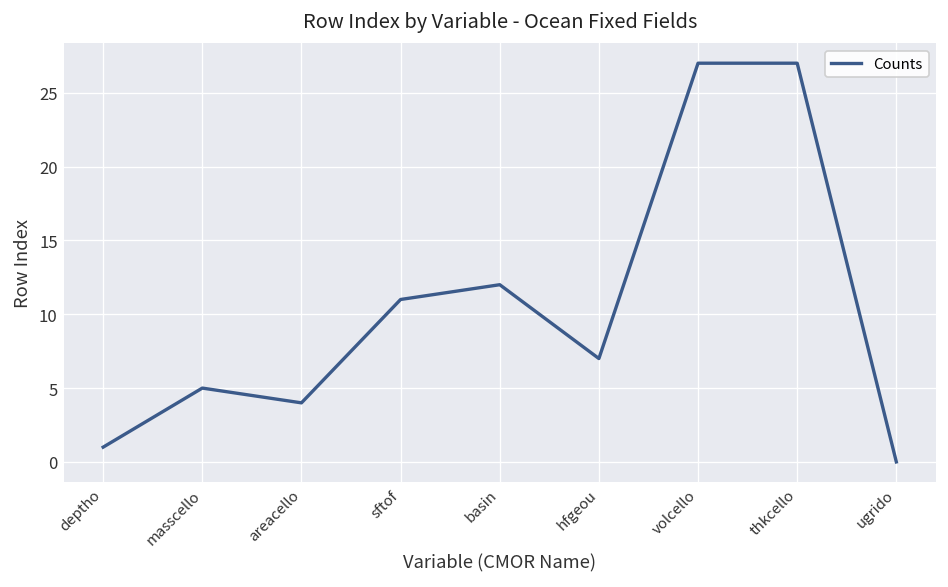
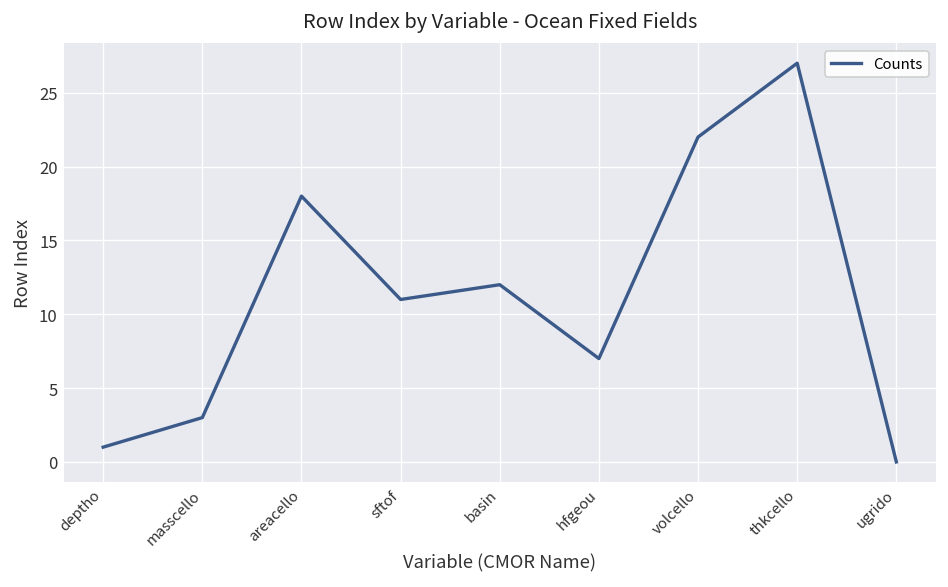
masscello: 5 -> 3
areacello: 4 -> 18
volcello: 27 -> 22
